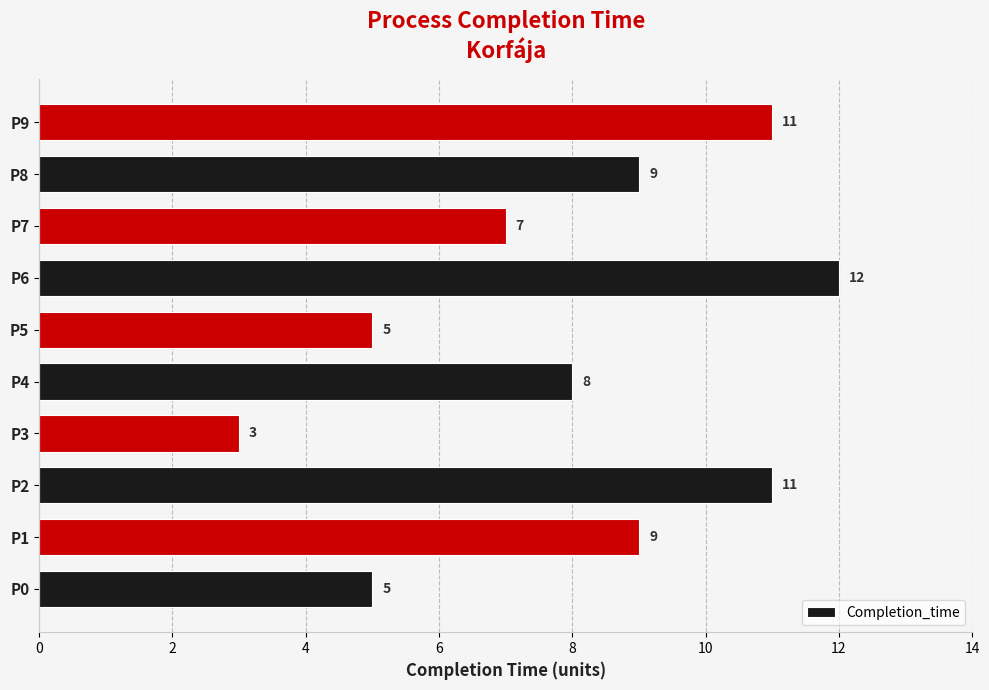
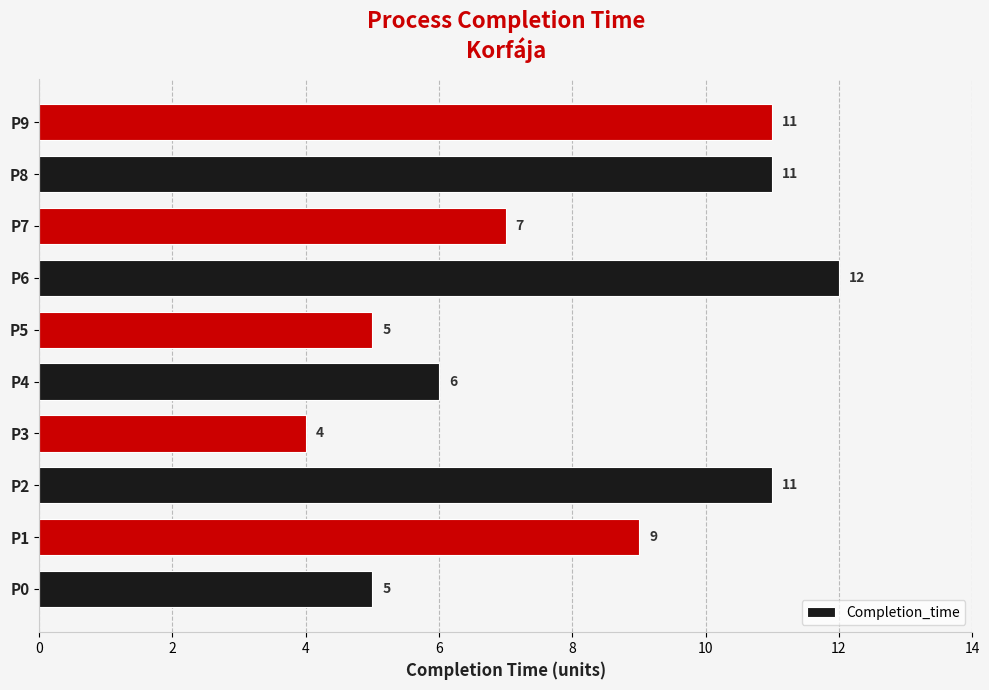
P8: 9 -> 11
P4: 8 -> 6
P3: 3 -> 4
